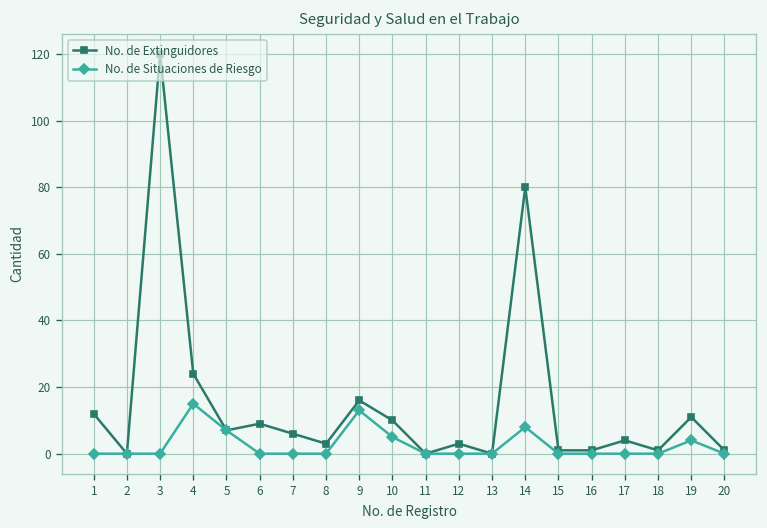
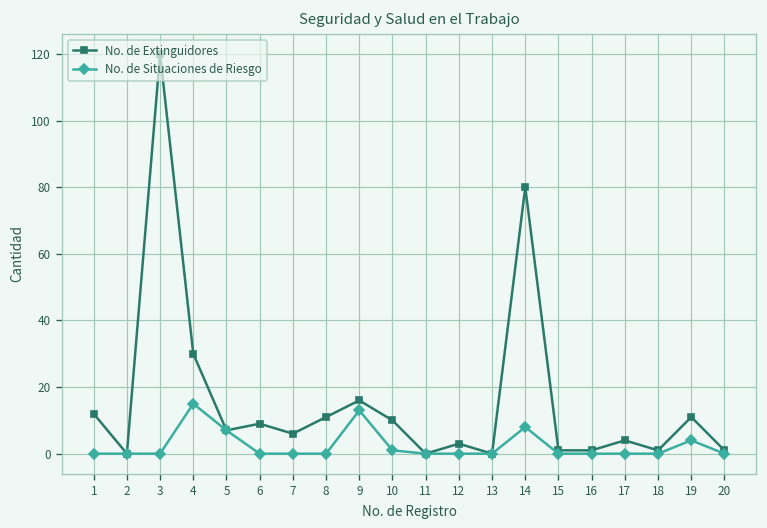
No. de Extinguidores, 4: 24 -> 30
No. de Extinguidores, 8: 3 -> 11
No. de Situaciones de Riesgo, 10: 5 -> 1
